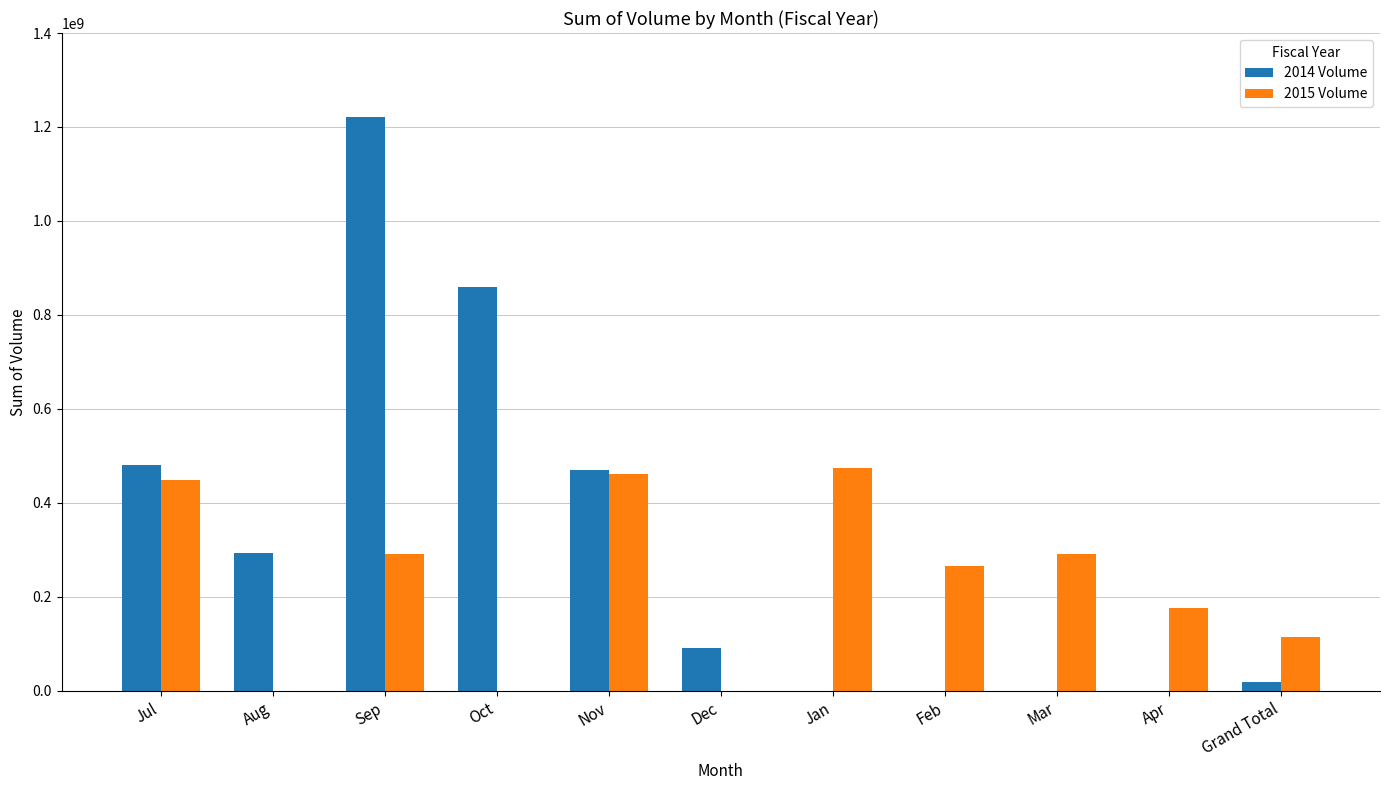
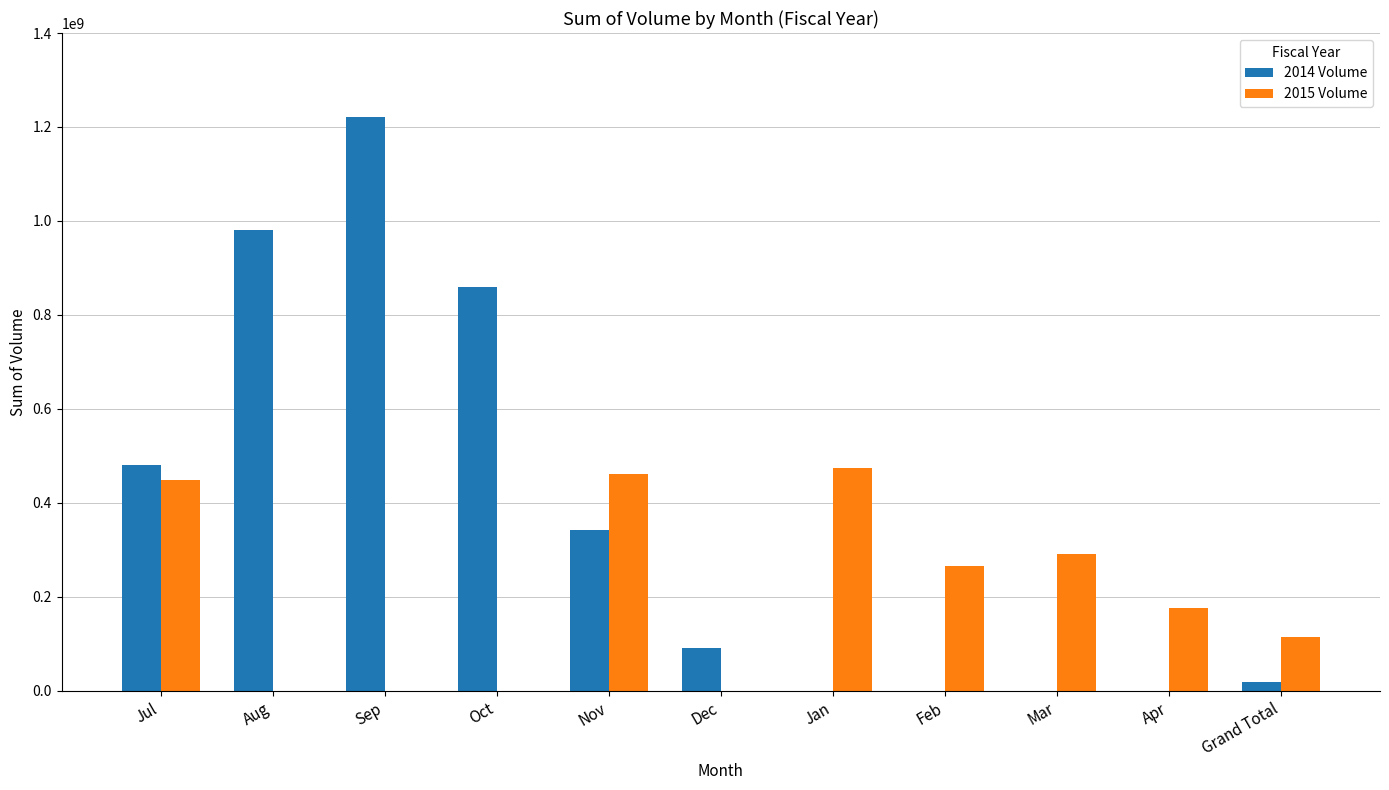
2014 Volume, Aug: 290000000 -> 980000000
2015 Volume, Sep: 290000000 -> 0
2014 Volume, Nov: 470000000 -> 340000000
